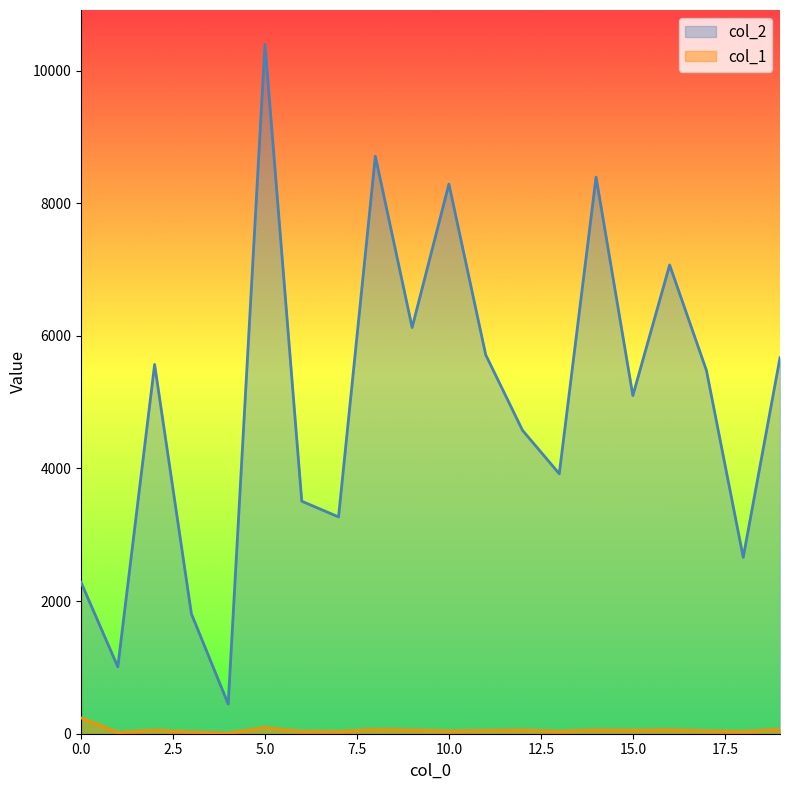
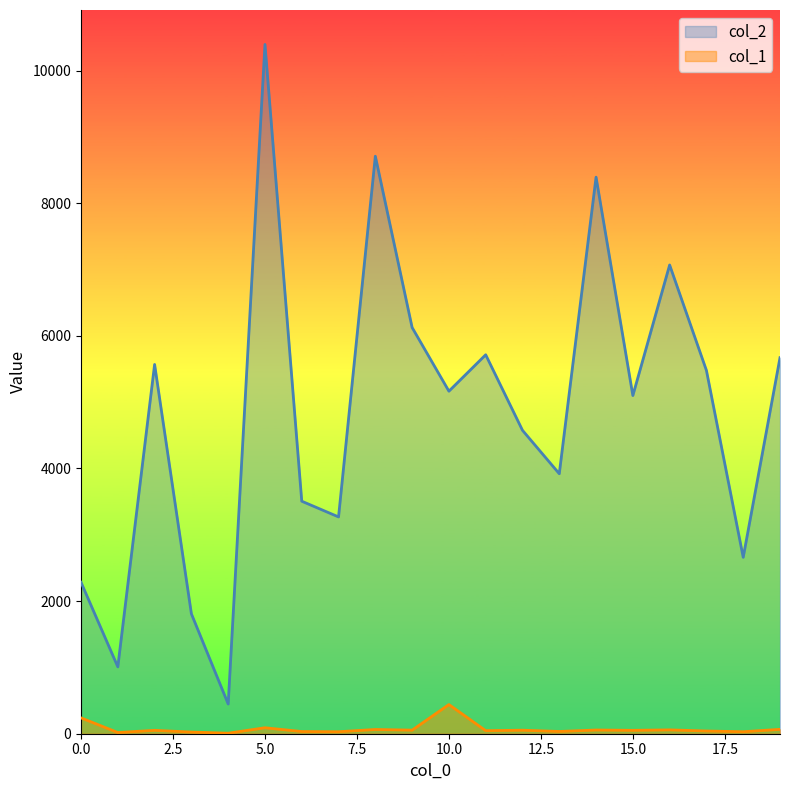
col_2, 10.0: 8300 -> 5200
col_1, 10.0: 0 -> 400
